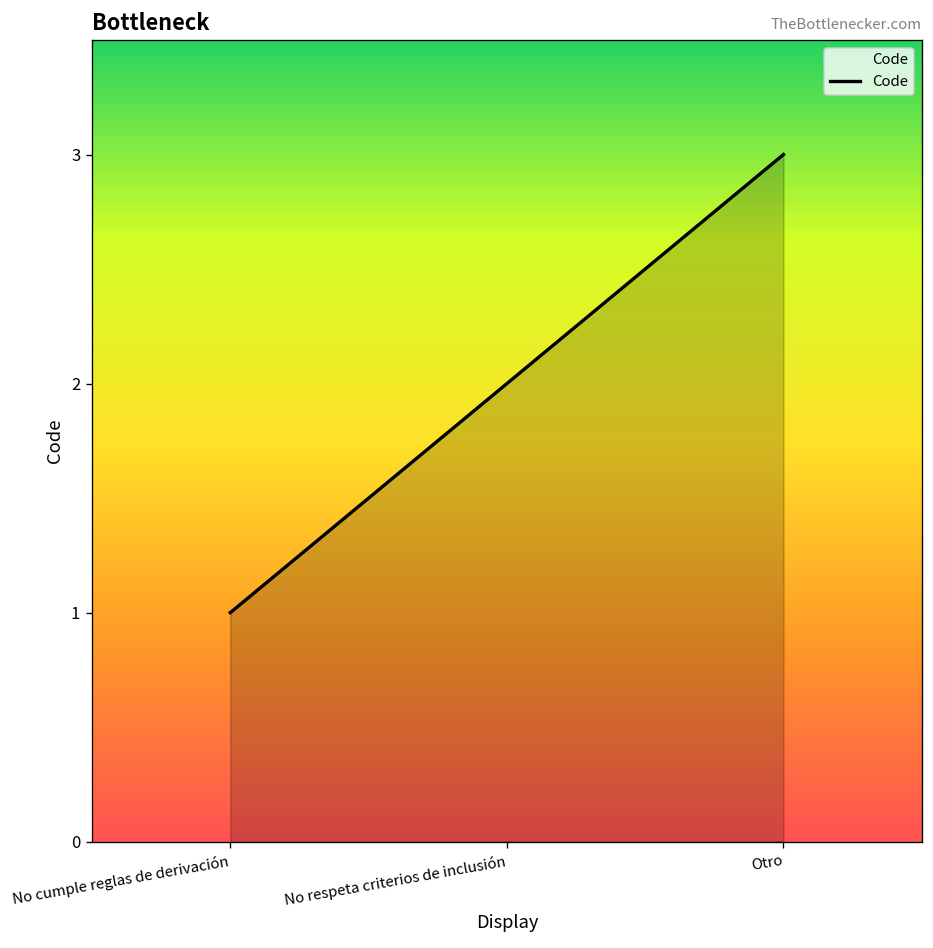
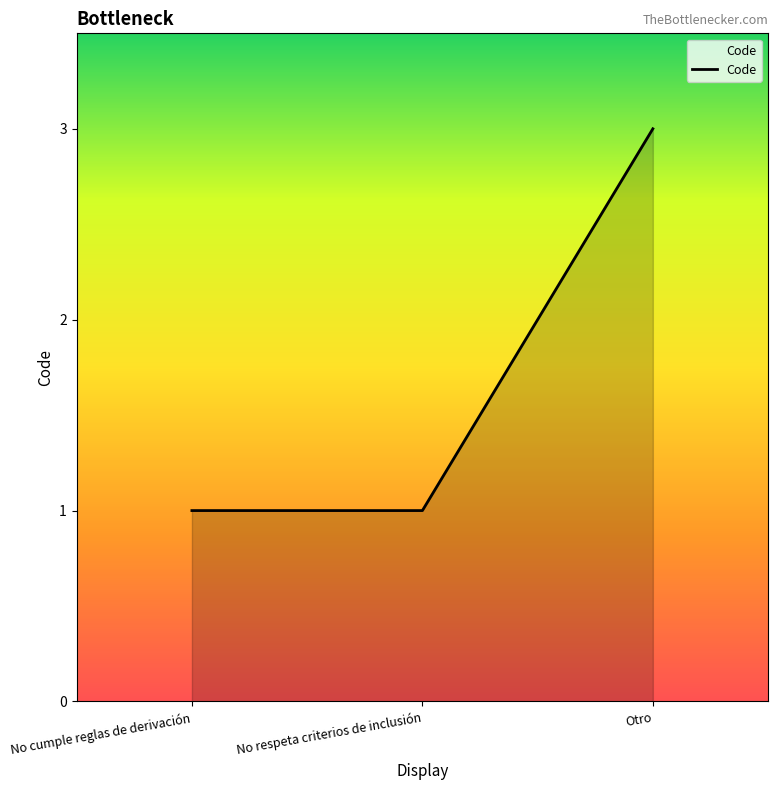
No respeta criterios de inclusión: 2 -> 1
